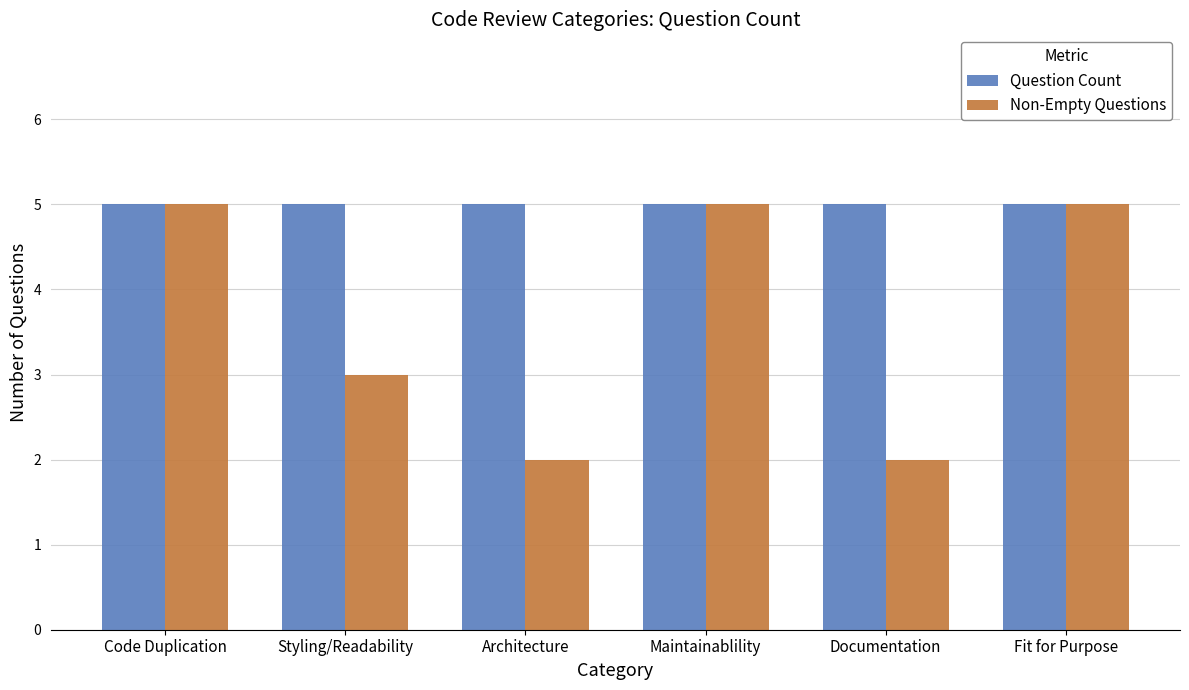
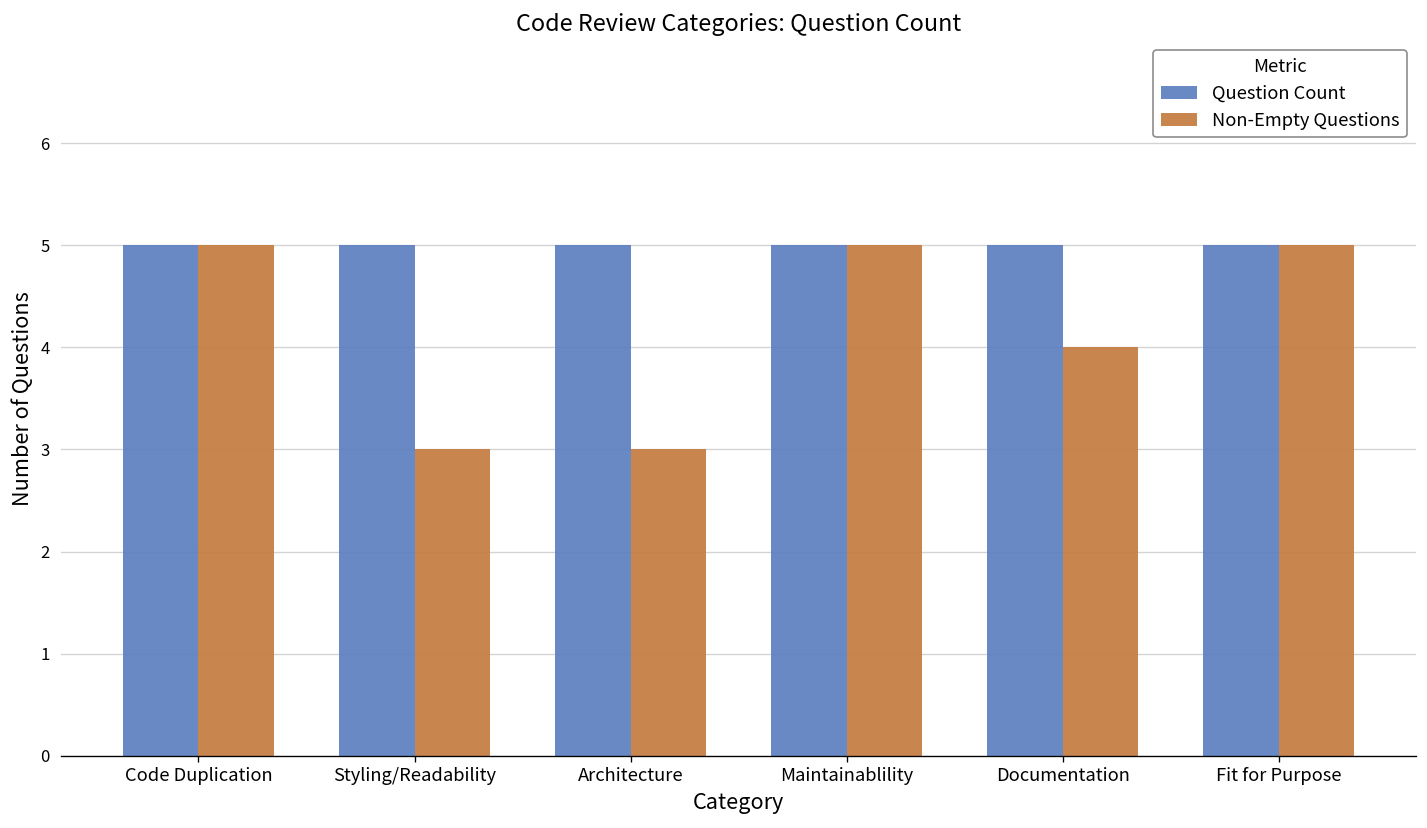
Non-Empty Questions, Architecture: 2 -> 3
Non-Empty Questions, Documentation: 2 -> 4
